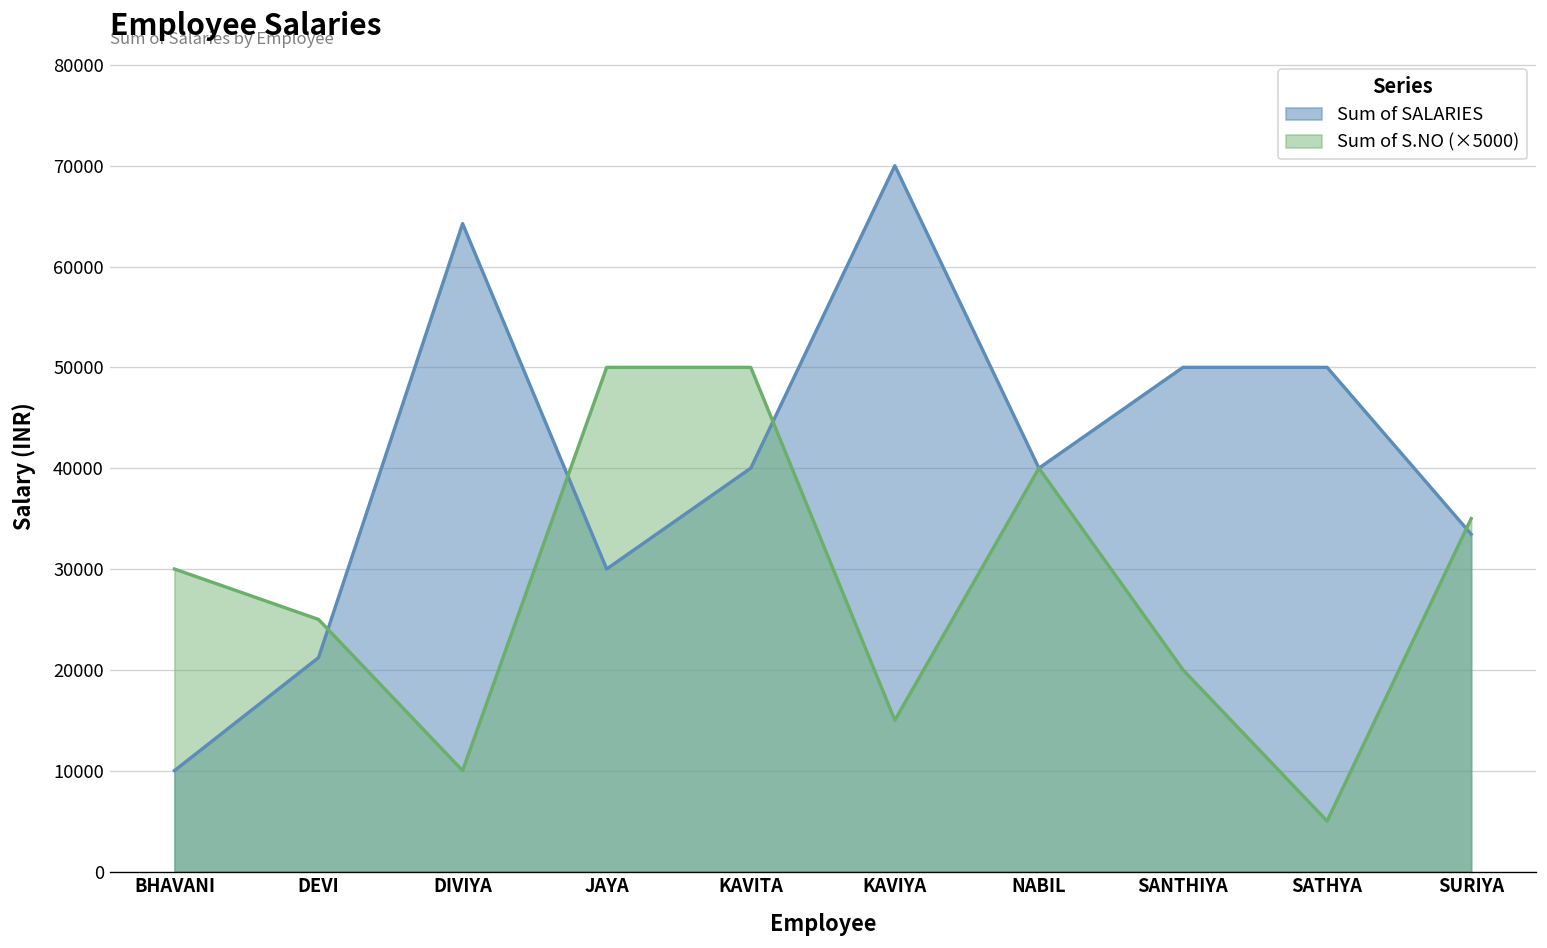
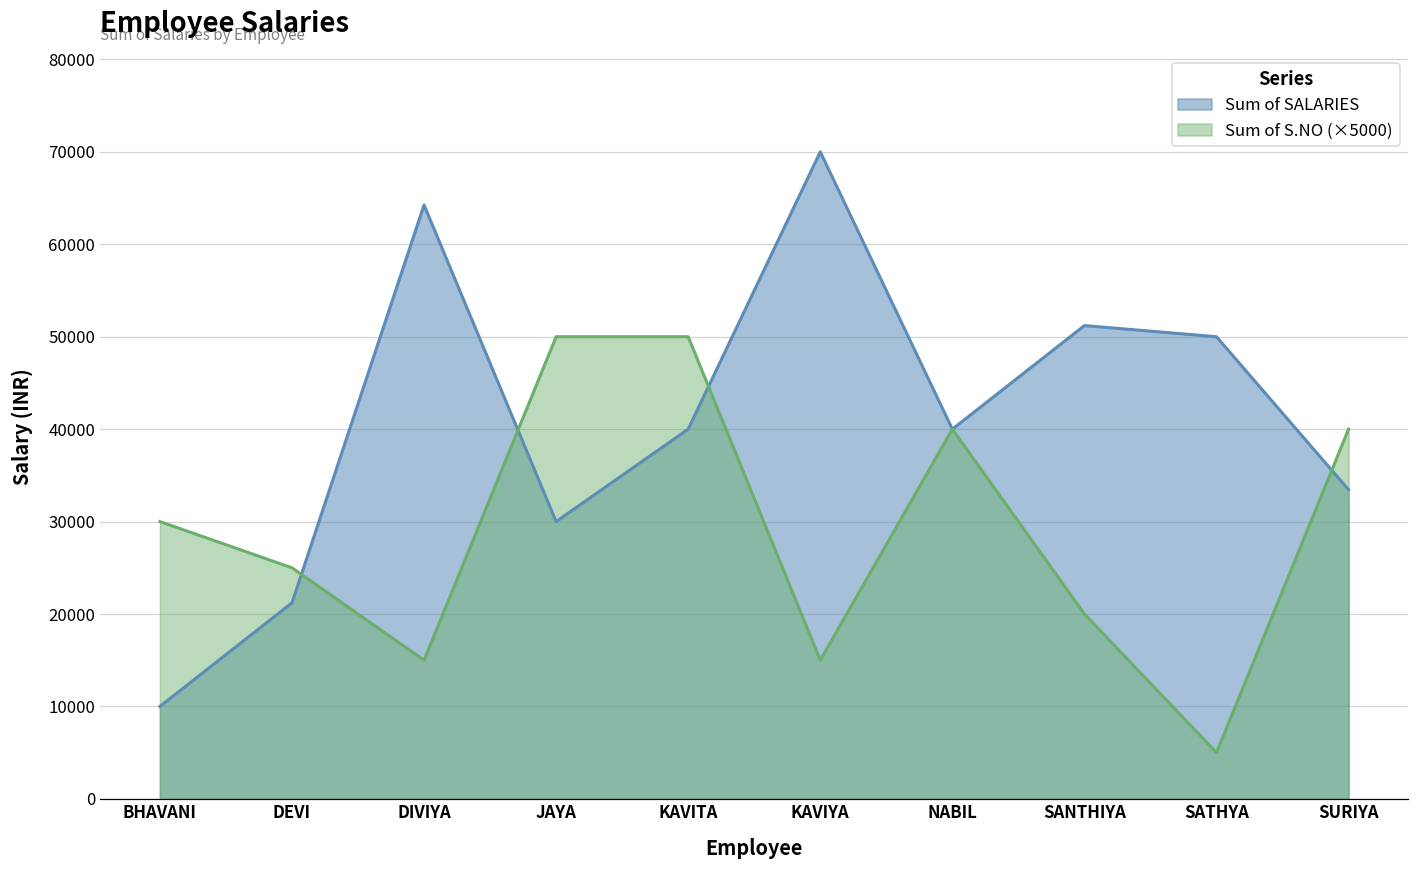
Sum of S.NO (×5000), DIVIYA: 10000 -> 15000
Sum of SALARIES, SANTHIYA: 50000 -> 51000
Sum of S.NO (×5000), SURIYA: 35000 -> 40000
